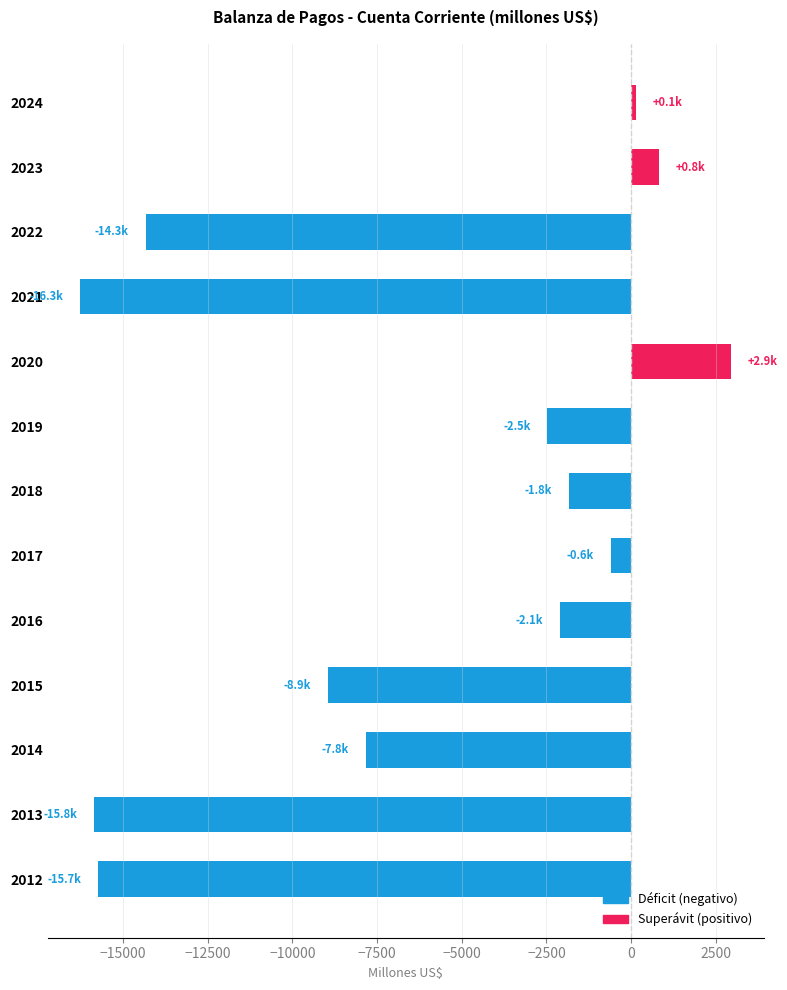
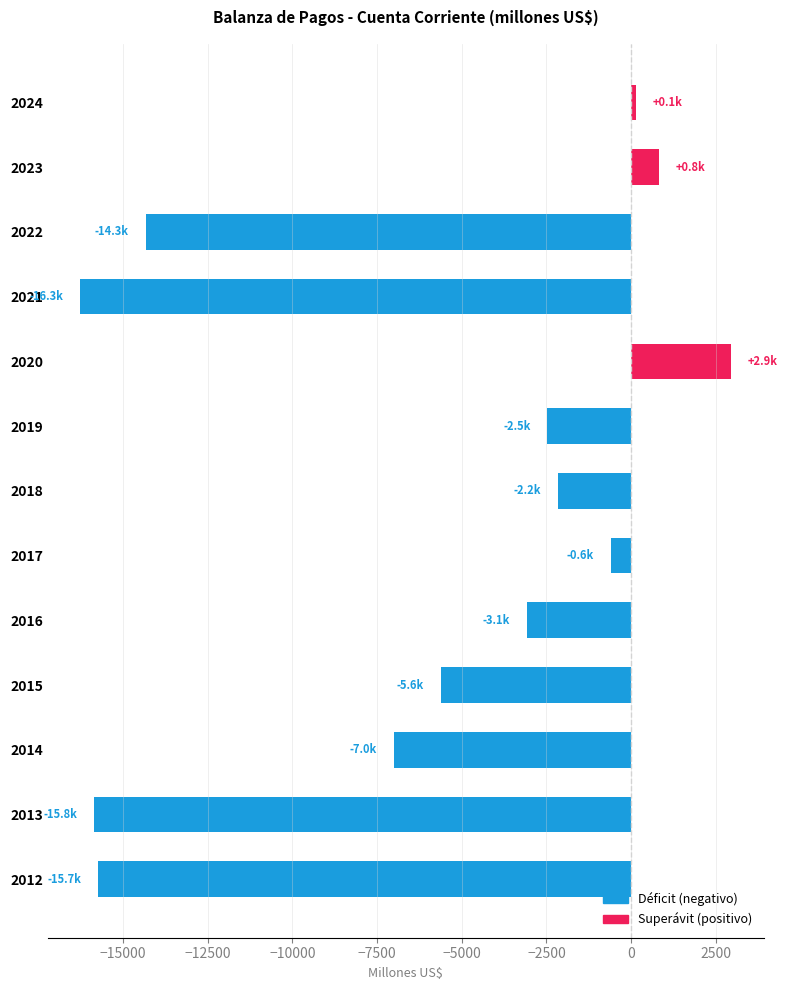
2018: -1.8k -> -2.2k
2016: -2.1k -> -3.1k
2015: -8.9k -> -5.6k
2014: -7.8k -> -7.0k
